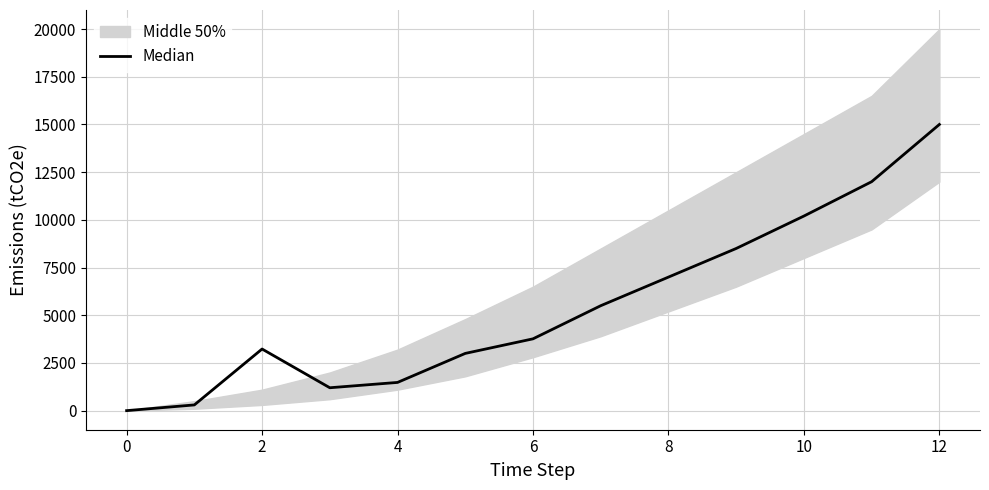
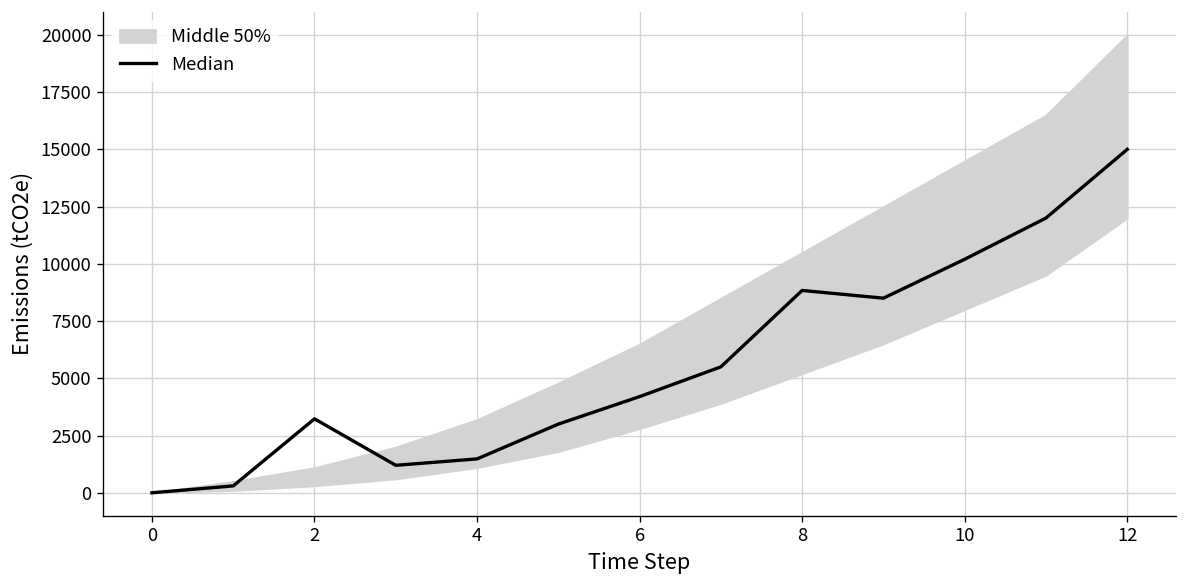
Median, 6: 3800 -> 4200
Median, 8: 7000 -> 8800
